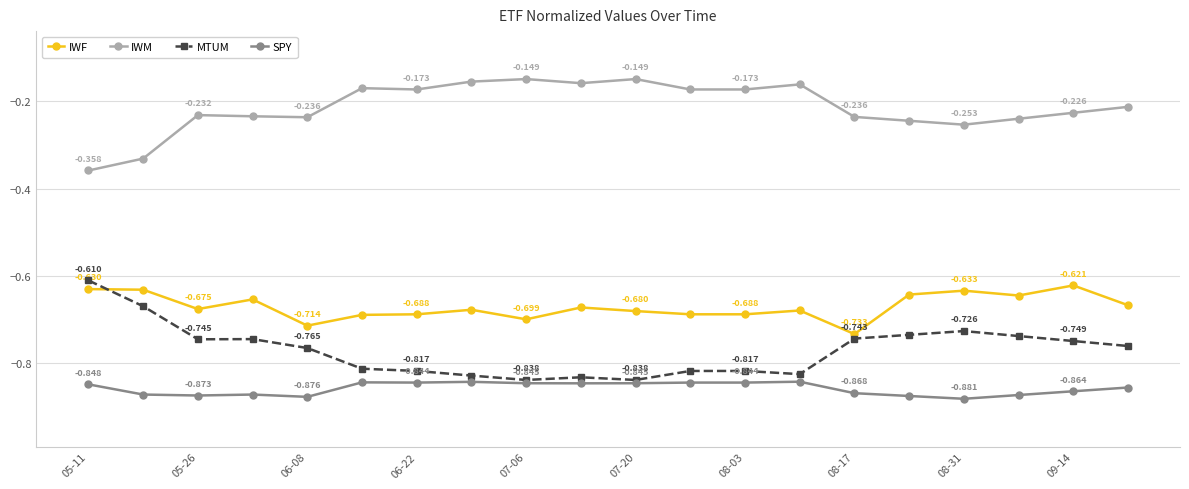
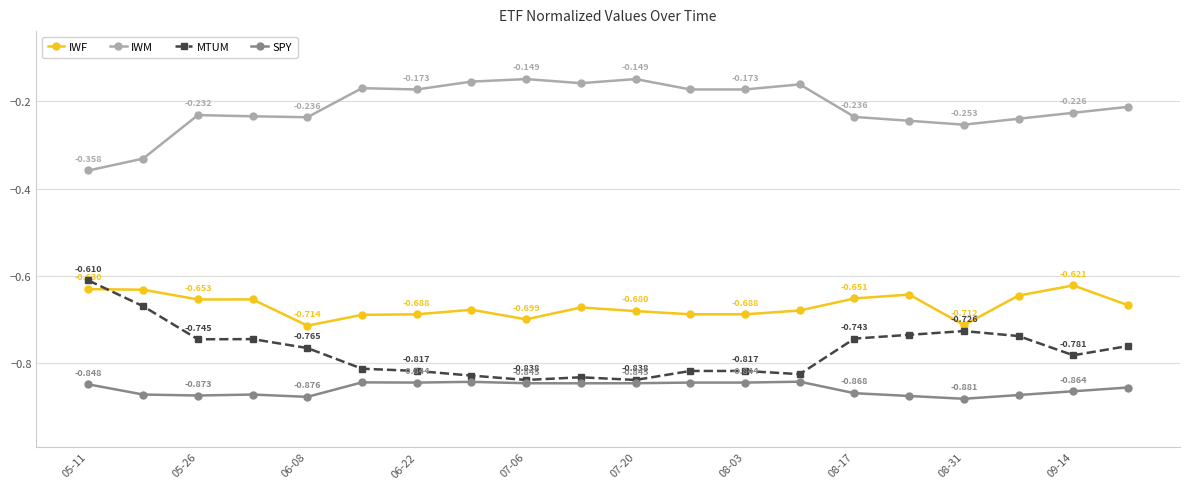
IWF, 05-26: -0.675 -> -0.653
IWF, 08-17: -0.733 -> -0.651
IWF, 08-31: -0.633 -> -0.712
MTUM, 09-14: -0.749 -> -0.781
